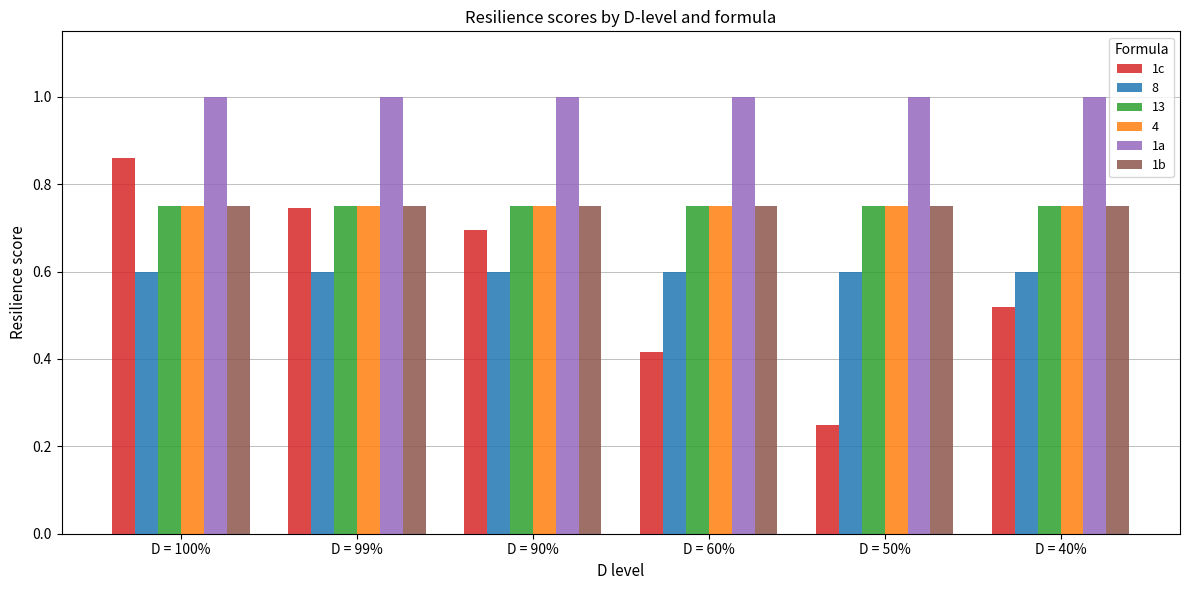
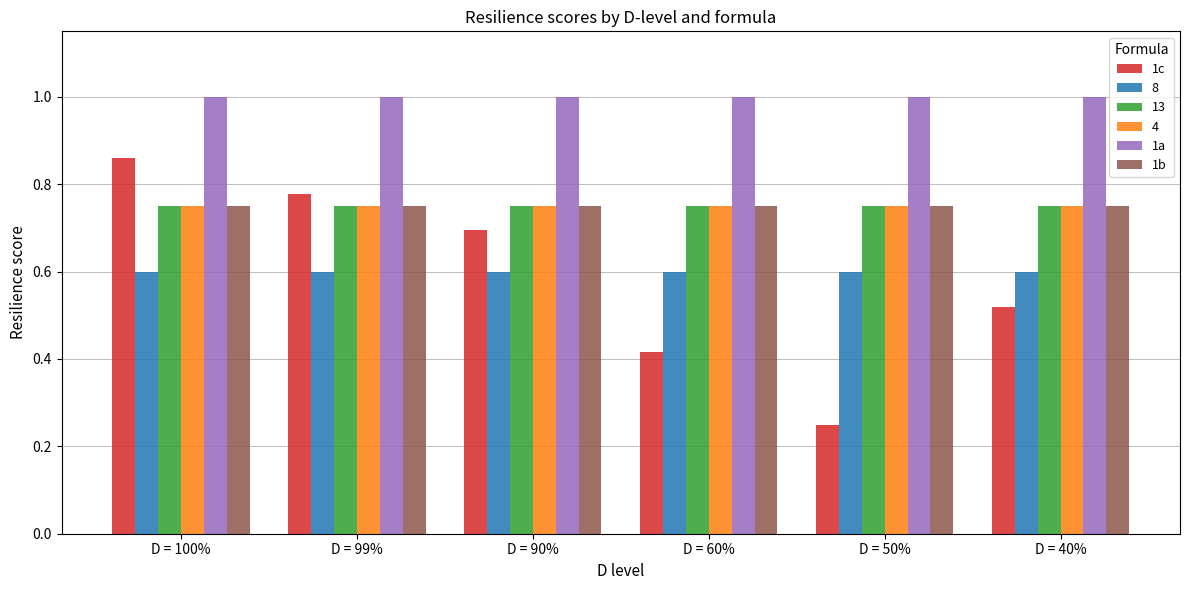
1c, D = 99%: 0.74 -> 0.78
